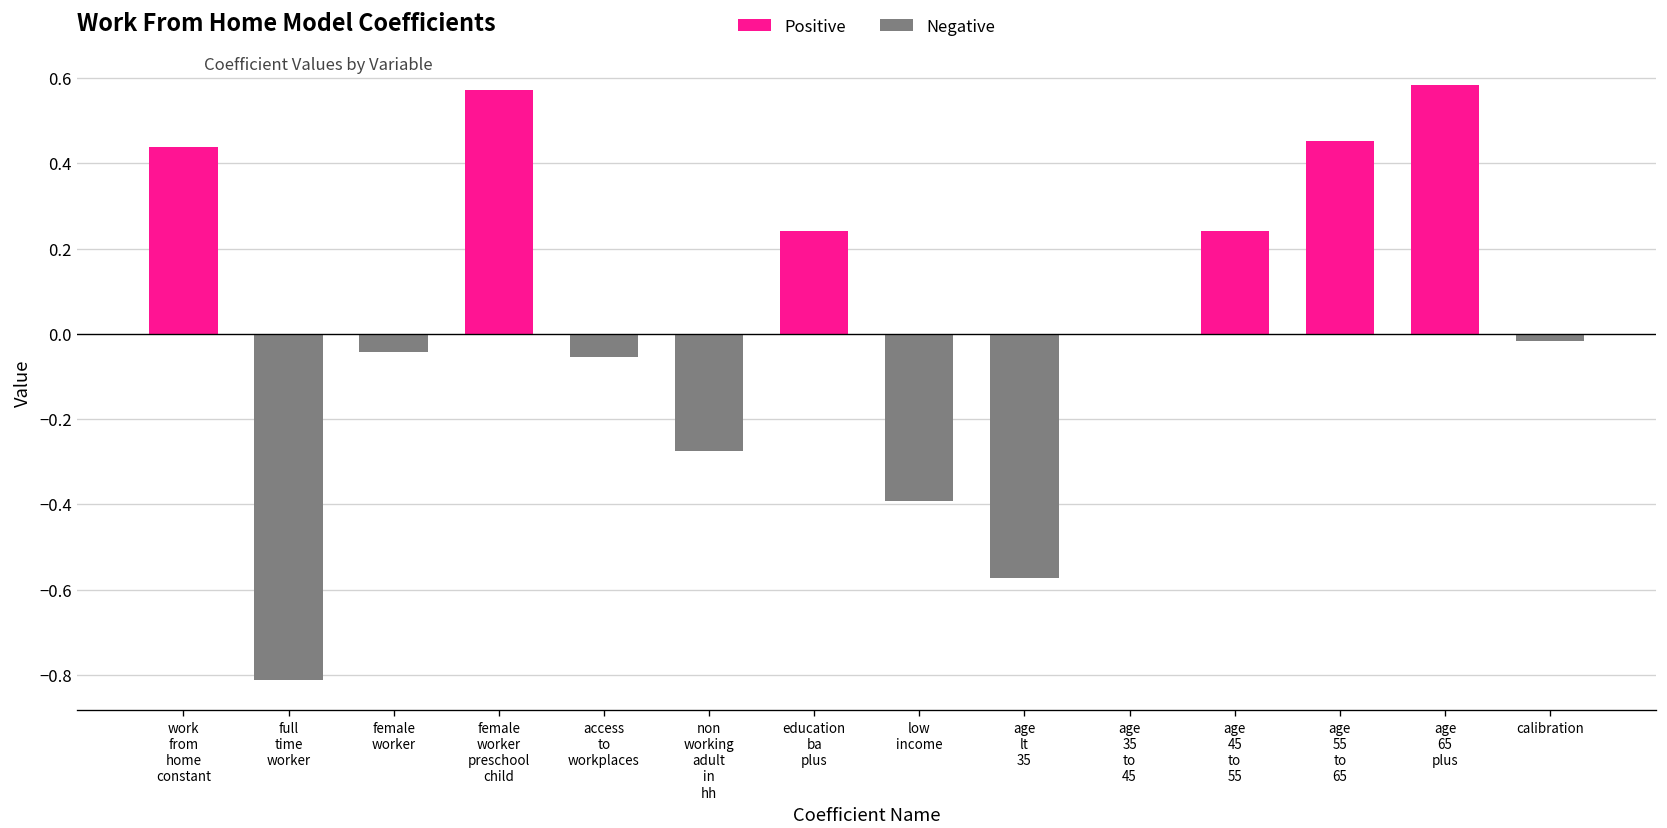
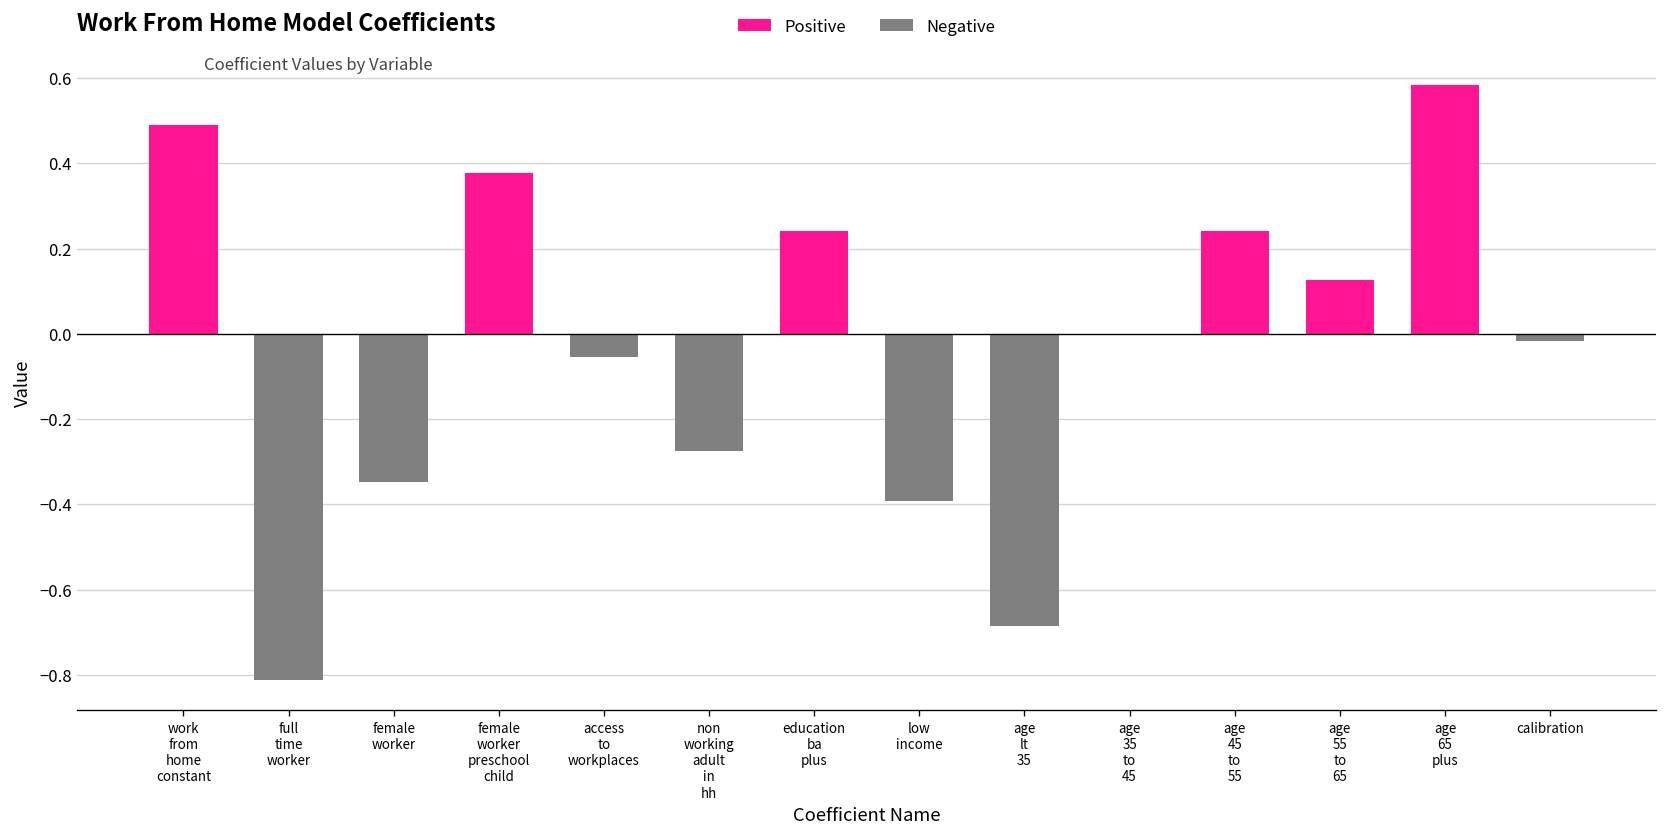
Positive, work from home constant: 0.44 -> 0.49
Negative, female worker: -0.04 -> -0.35
Positive, female worker preschool child: 0.57 -> 0.38
Negative, age lt 35: -0.57 -> -0.69
Positive, age 55 to 65: 0.45 -> 0.13
